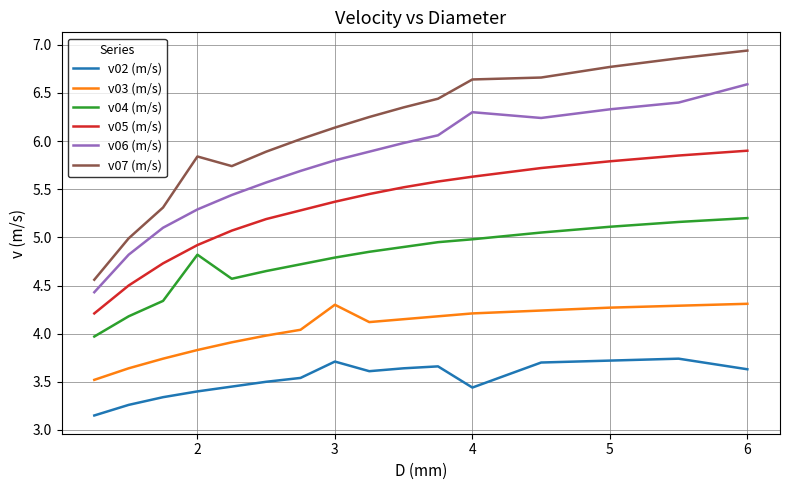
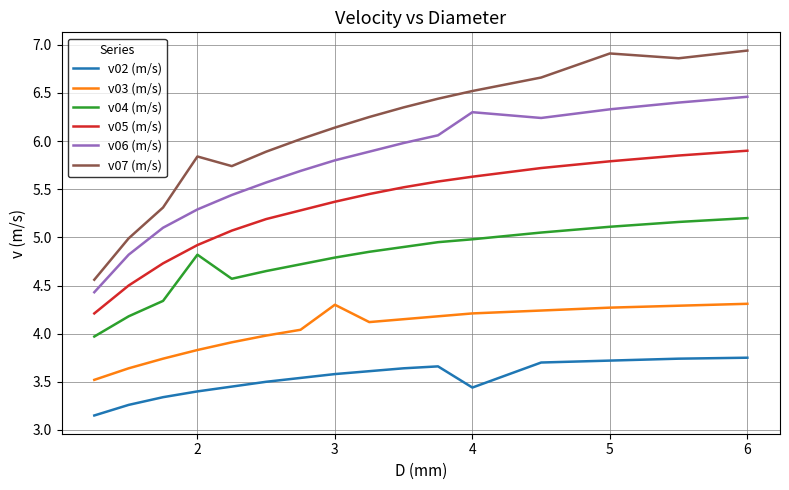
v02 (m/s), 3: 3.7 -> 3.6
v07 (m/s), 4: 6.6 -> 6.5
v07 (m/s), 5: 6.8 -> 6.9
v02 (m/s), 6: 3.6 -> 3.8
v06 (m/s), 6: 6.6 -> 6.5
